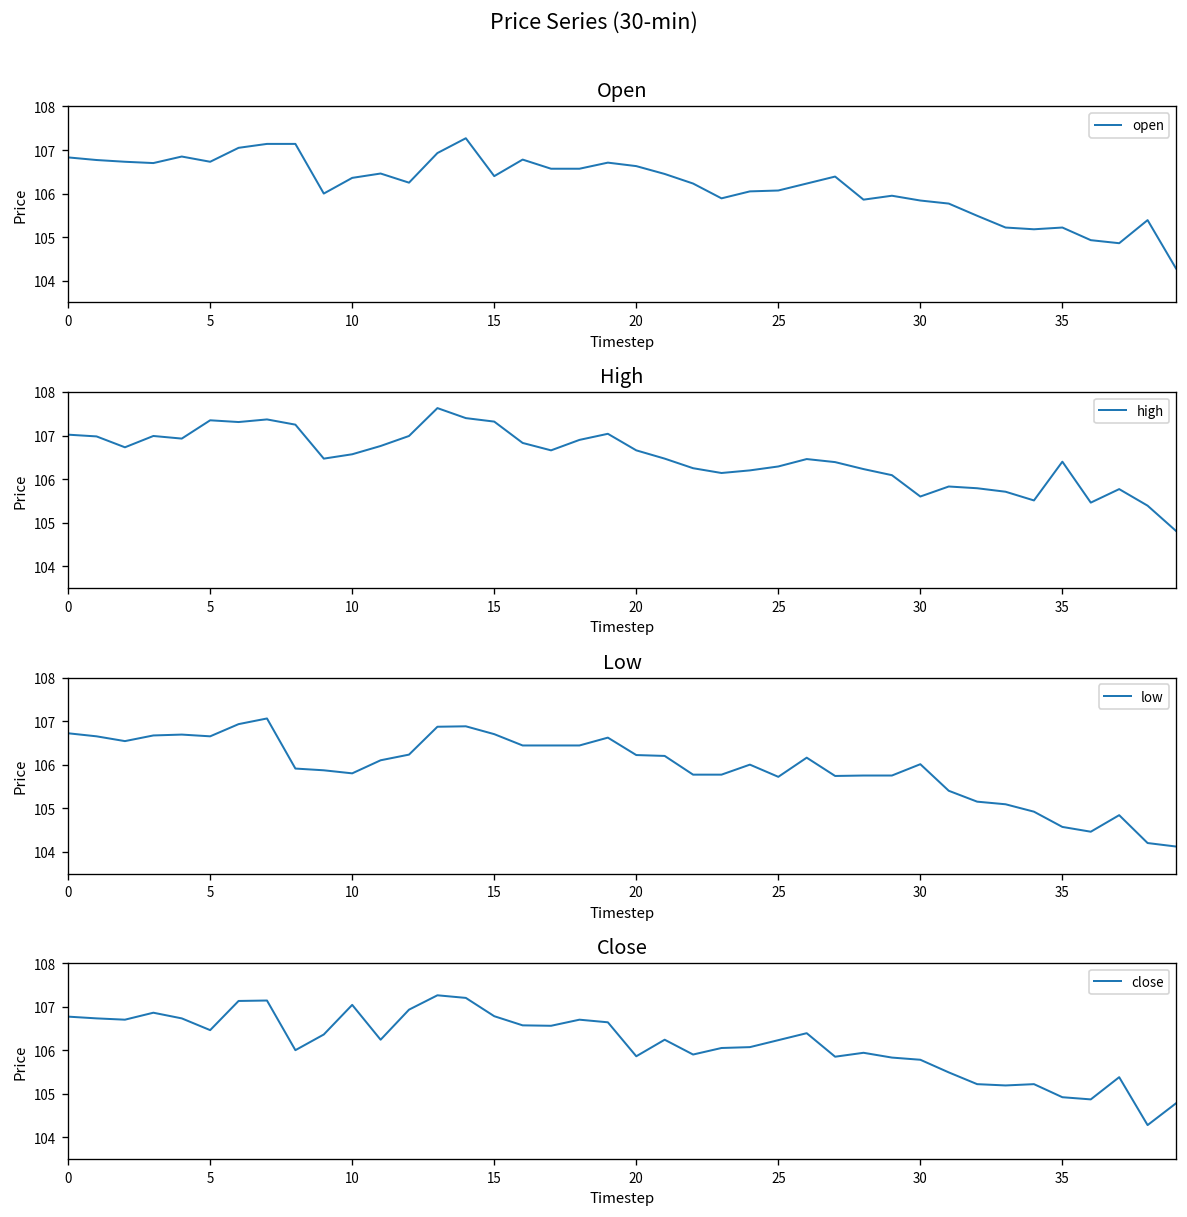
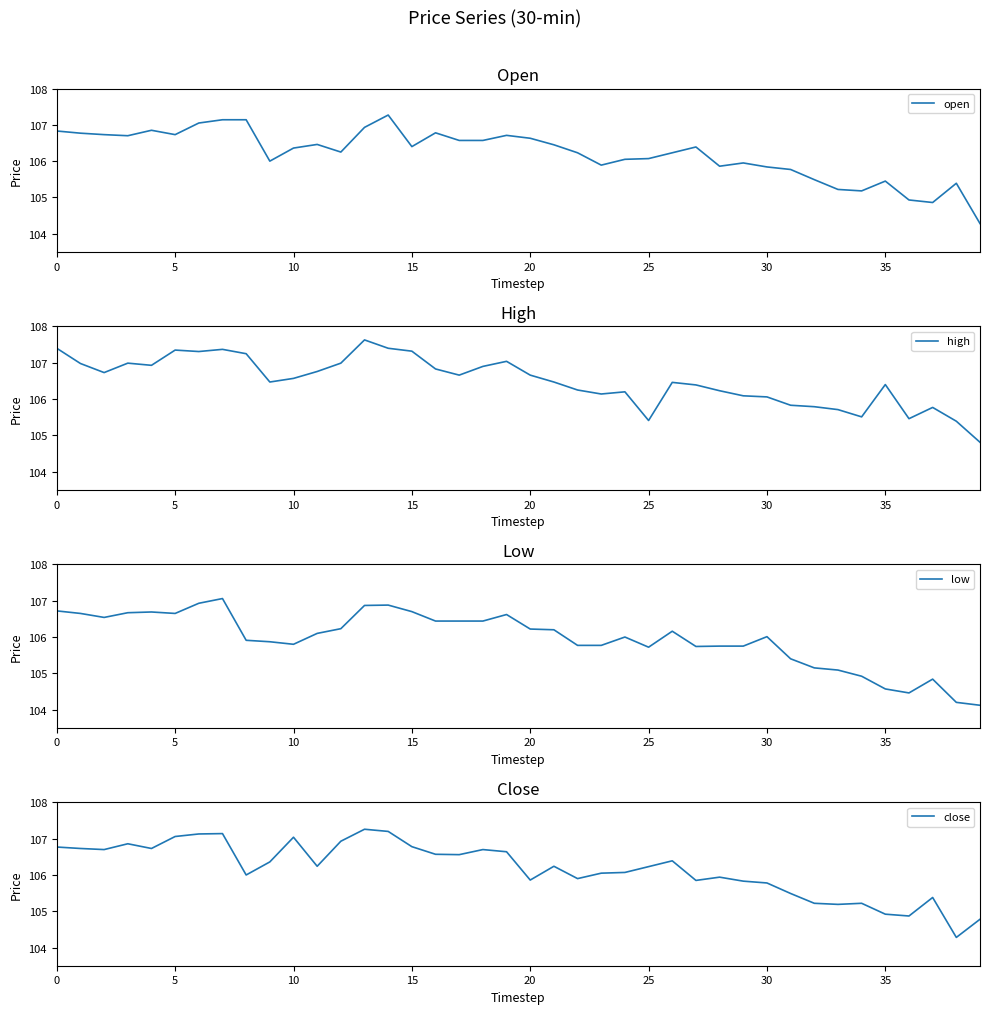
Open, 35: 105.2 -> 105.5
High, 0: 107.0 -> 107.4
High, 25: 106.3 -> 105.4
High, 30: 105.6 -> 106.1
Close, 5: 106.5 -> 107.1
